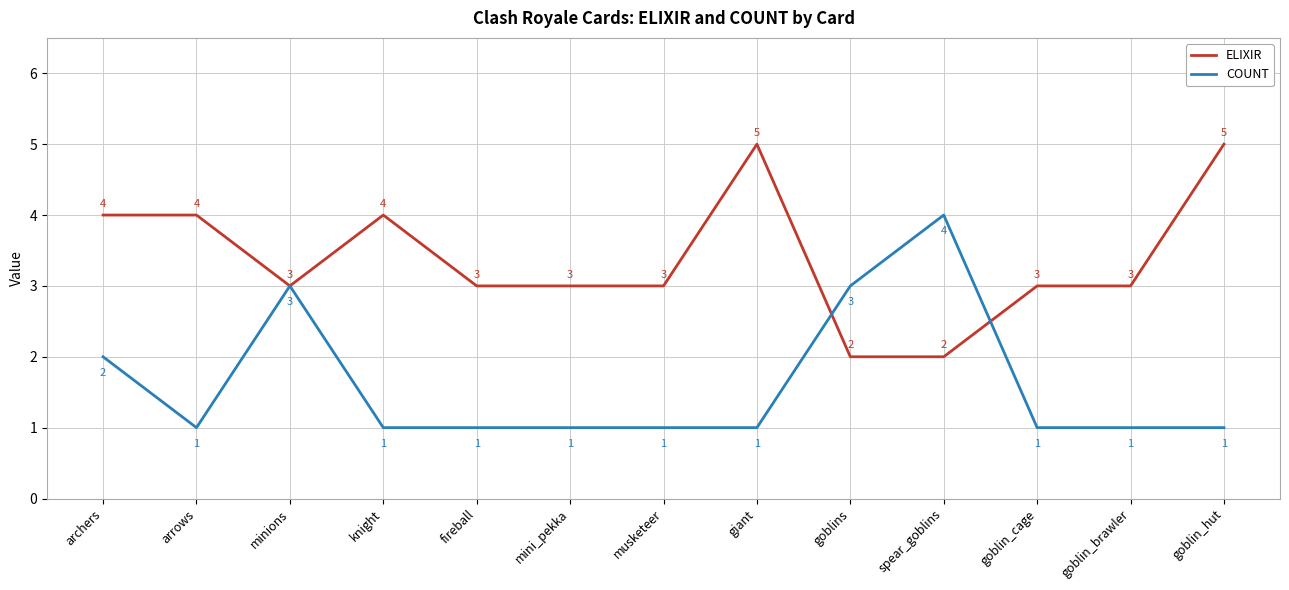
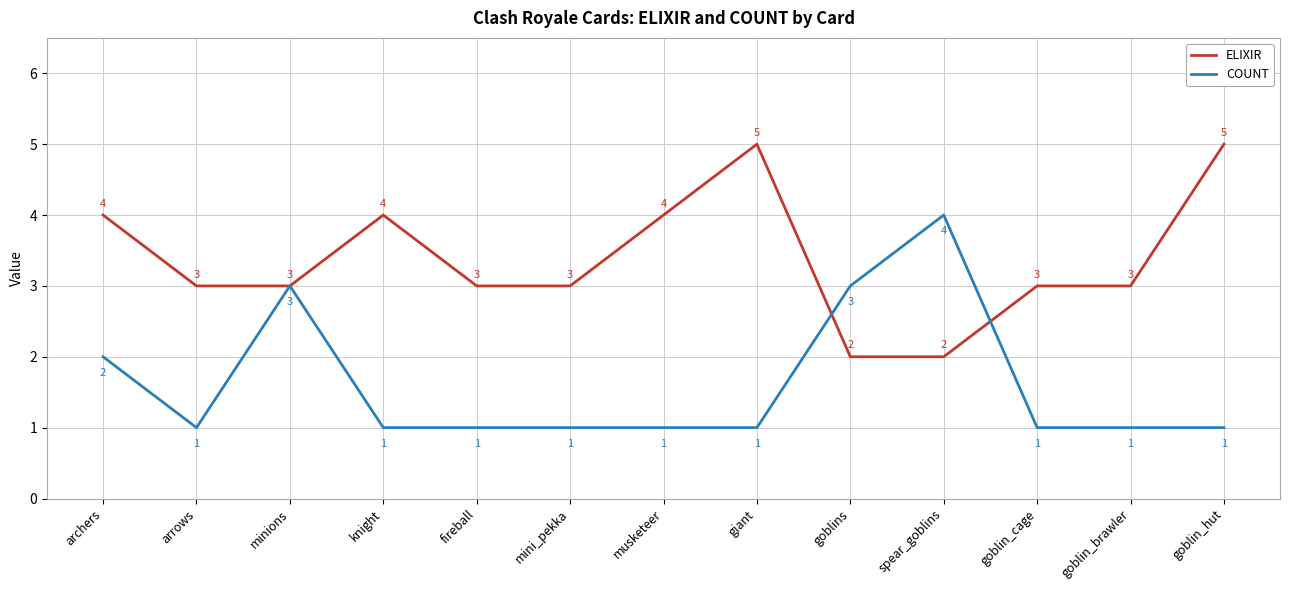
ELIXIR, arrows: 4 -> 3
ELIXIR, musketeer: 3 -> 4
